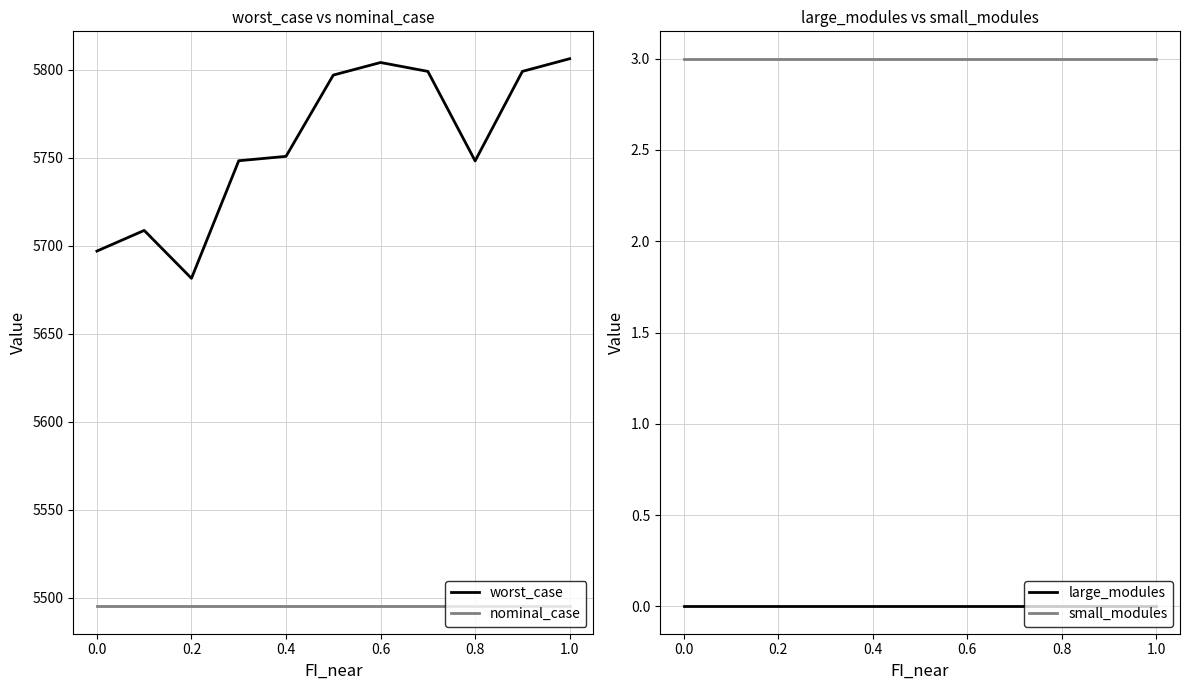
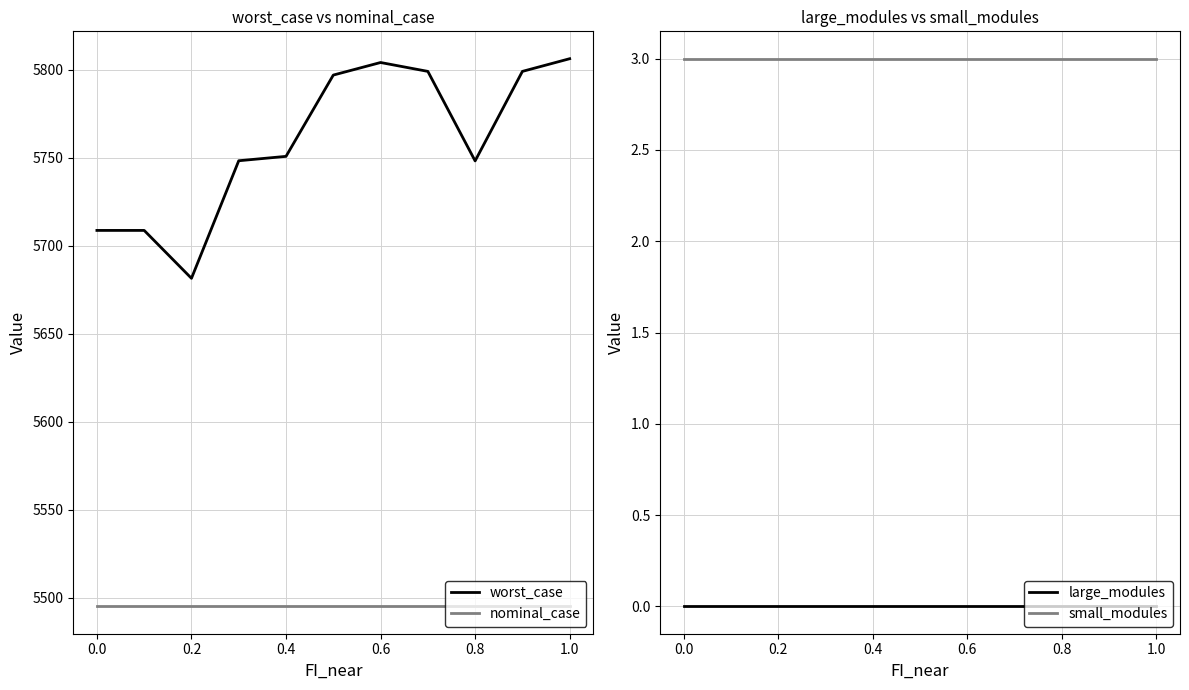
worst_case vs nominal_case, worst_case, 0.0: 5697 -> 5709
